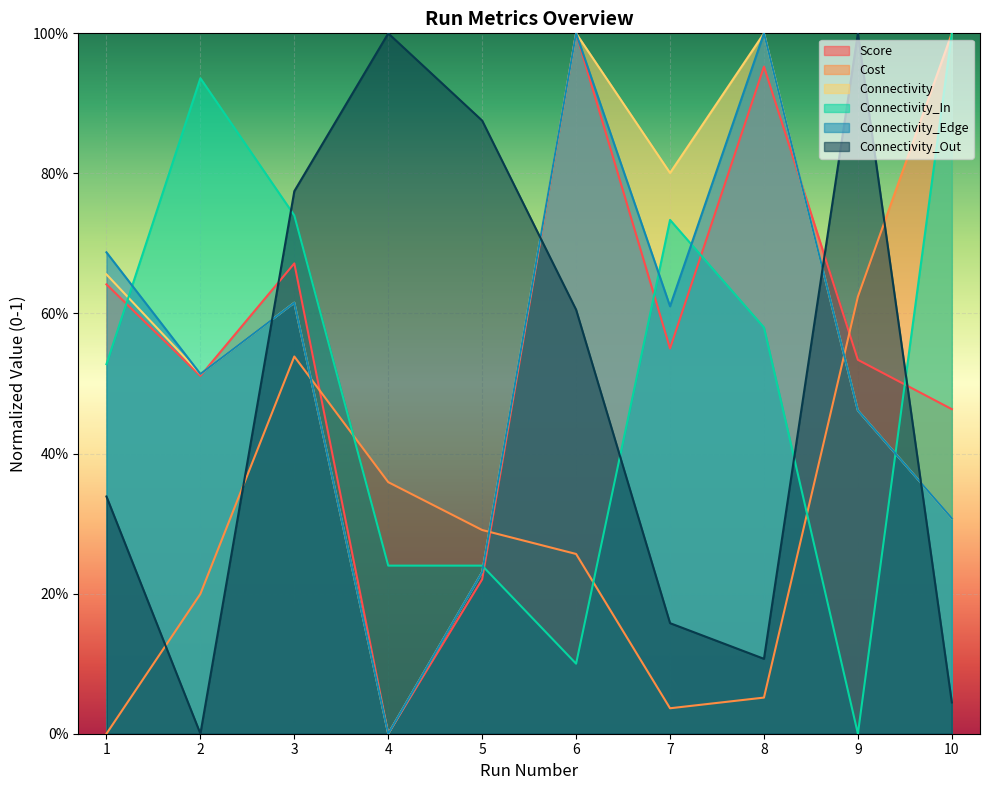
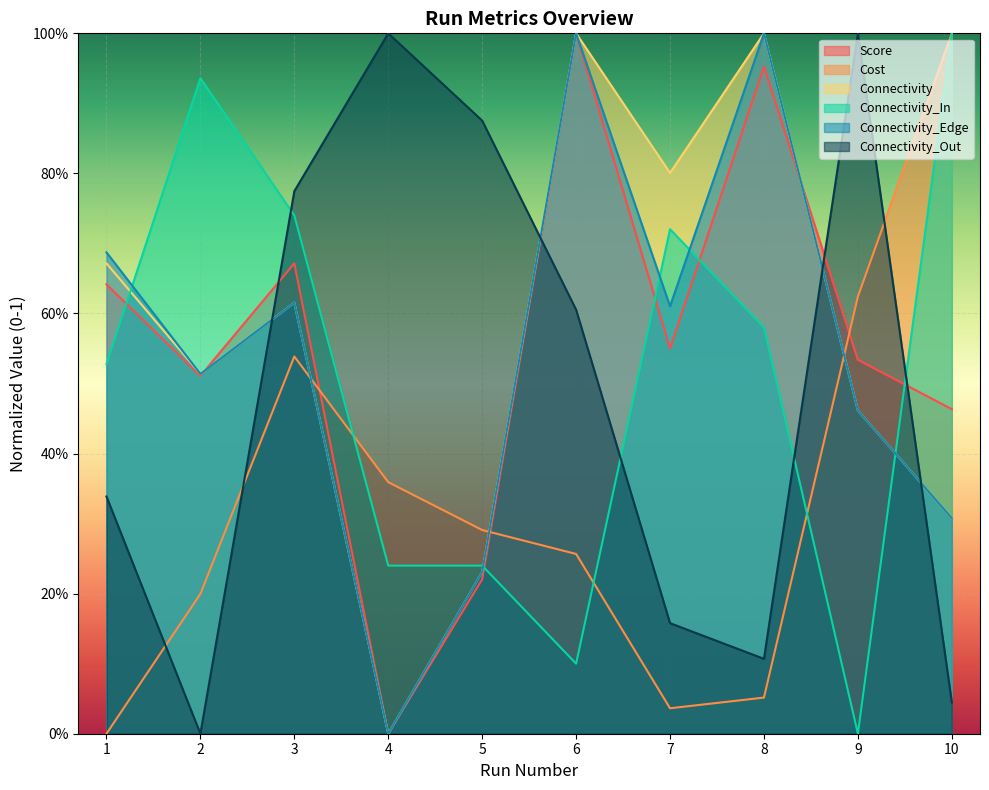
Connectivity, 1: 66% -> 67%
Connectivity_In, 7: 73% -> 72%
